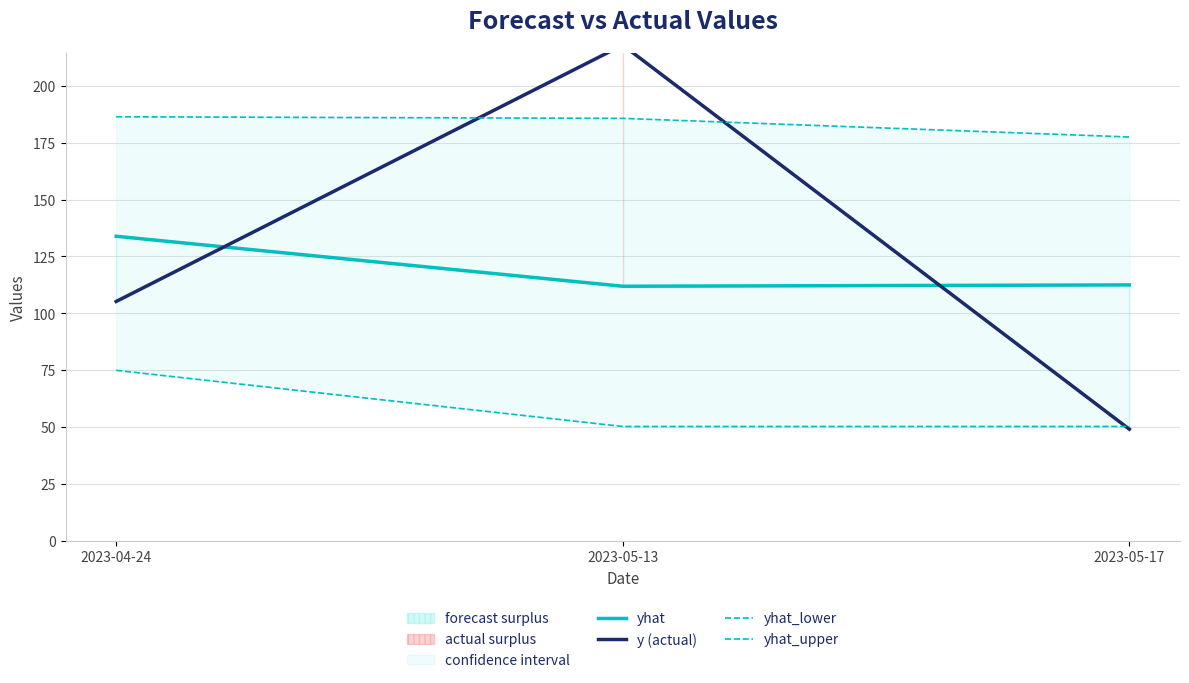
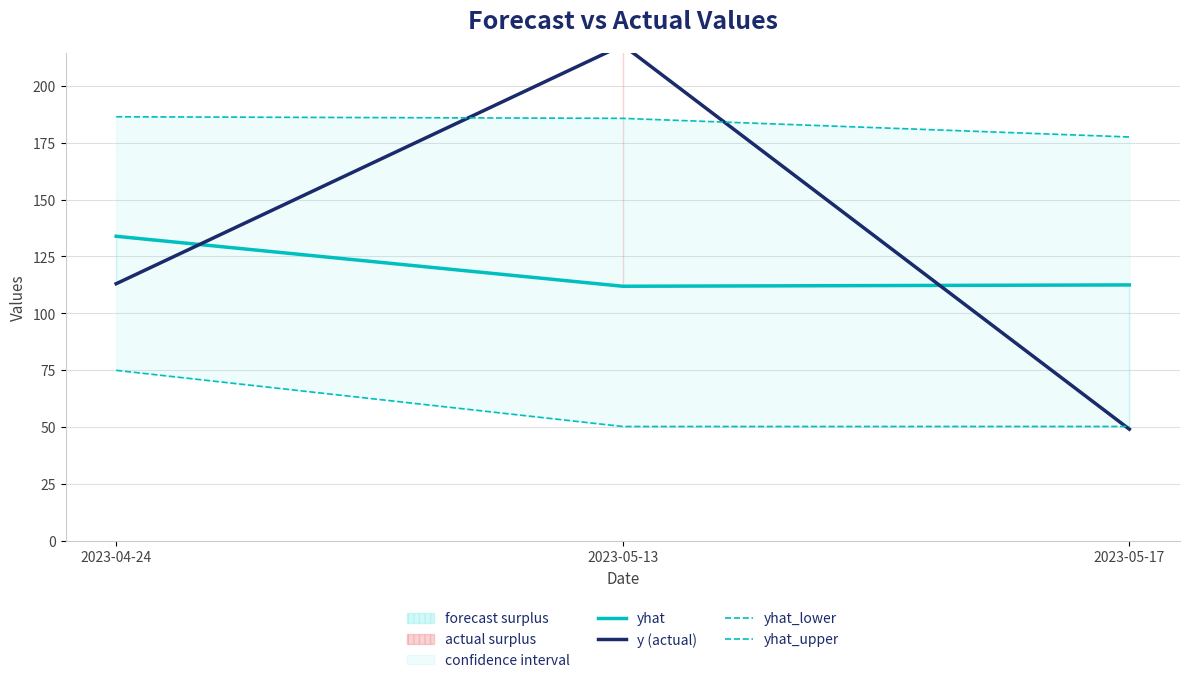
y (actual), 2023-04-24: 105 -> 113
